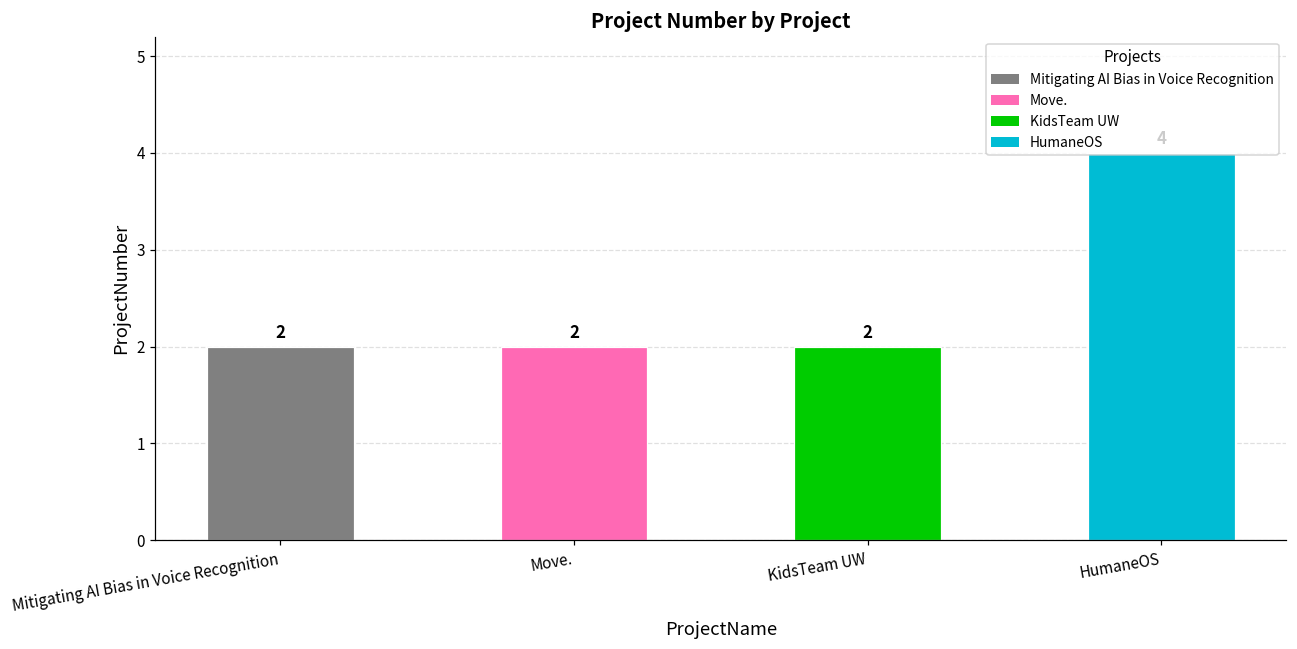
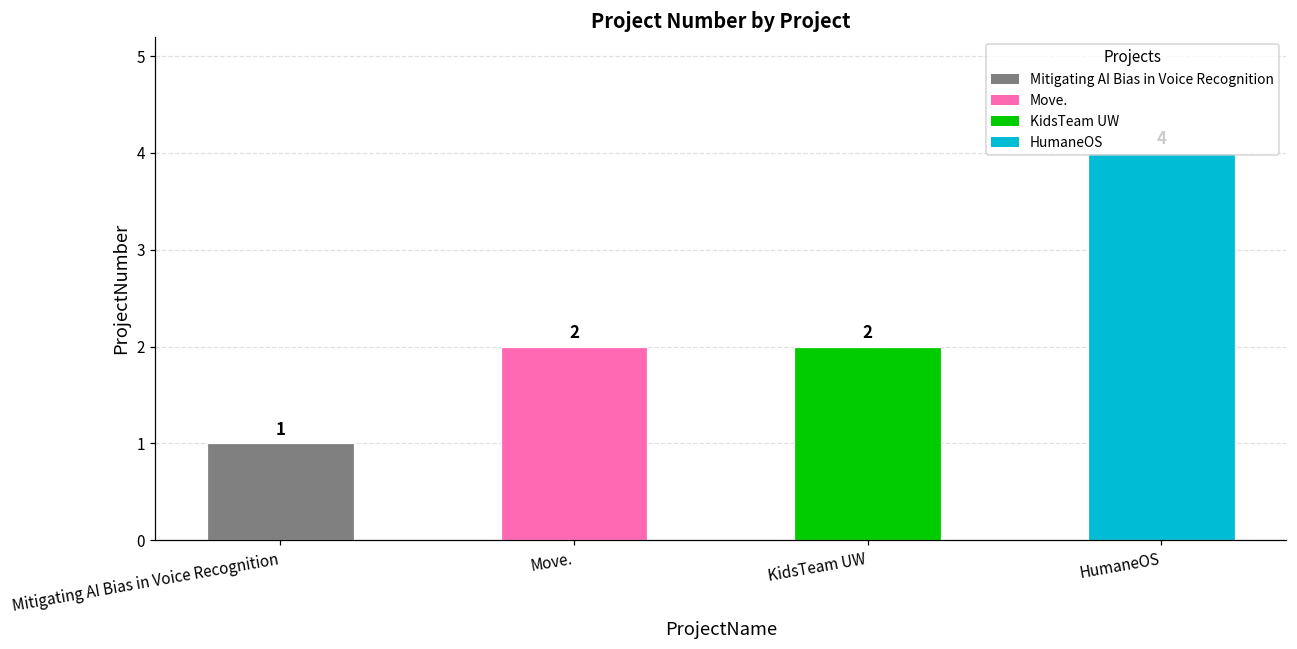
Mitigating AI Bias in Voice Recognition: 2 -> 1
